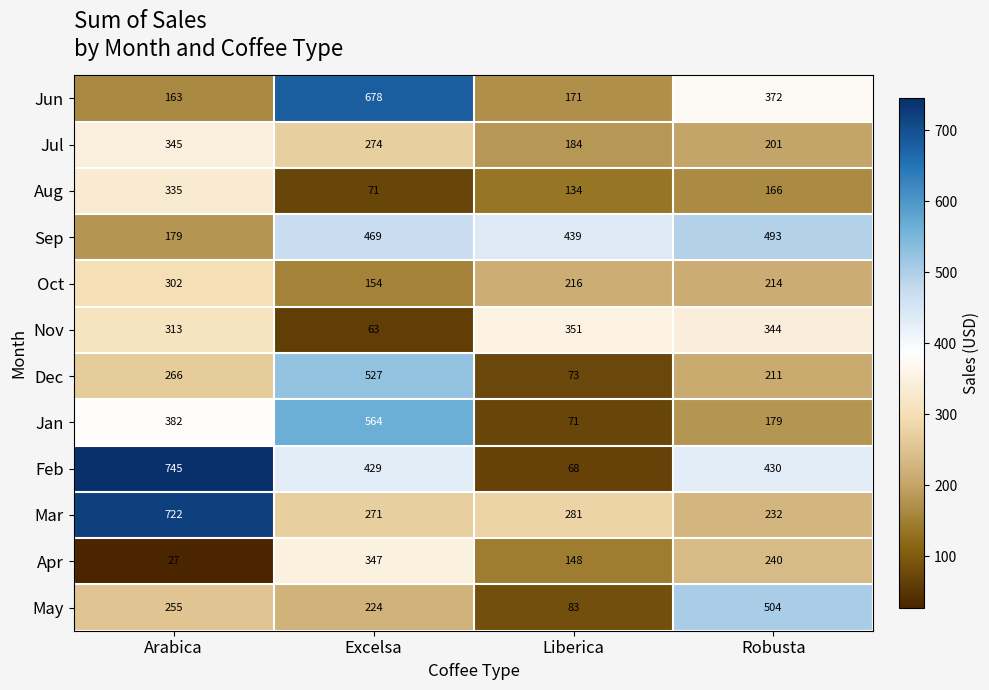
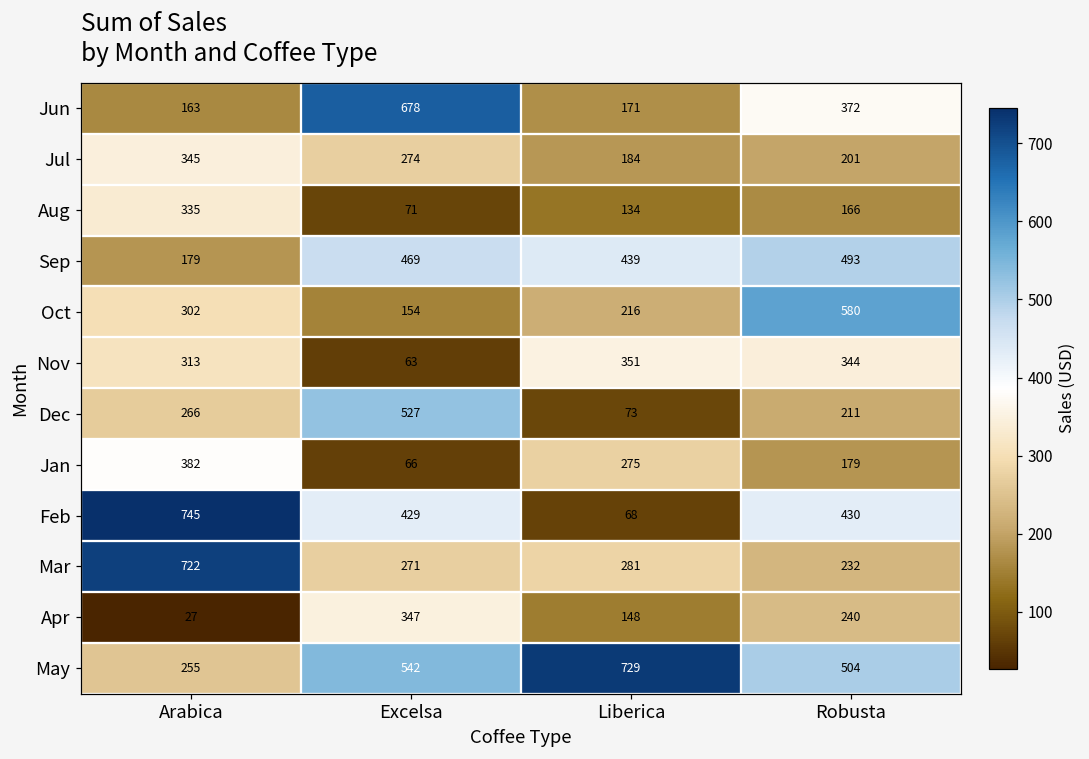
Oct, Robusta: 214 -> 580
Jan, Excelsa: 564 -> 66
Jan, Liberica: 71 -> 275
May, Excelsa: 224 -> 542
May, Liberica: 83 -> 729
